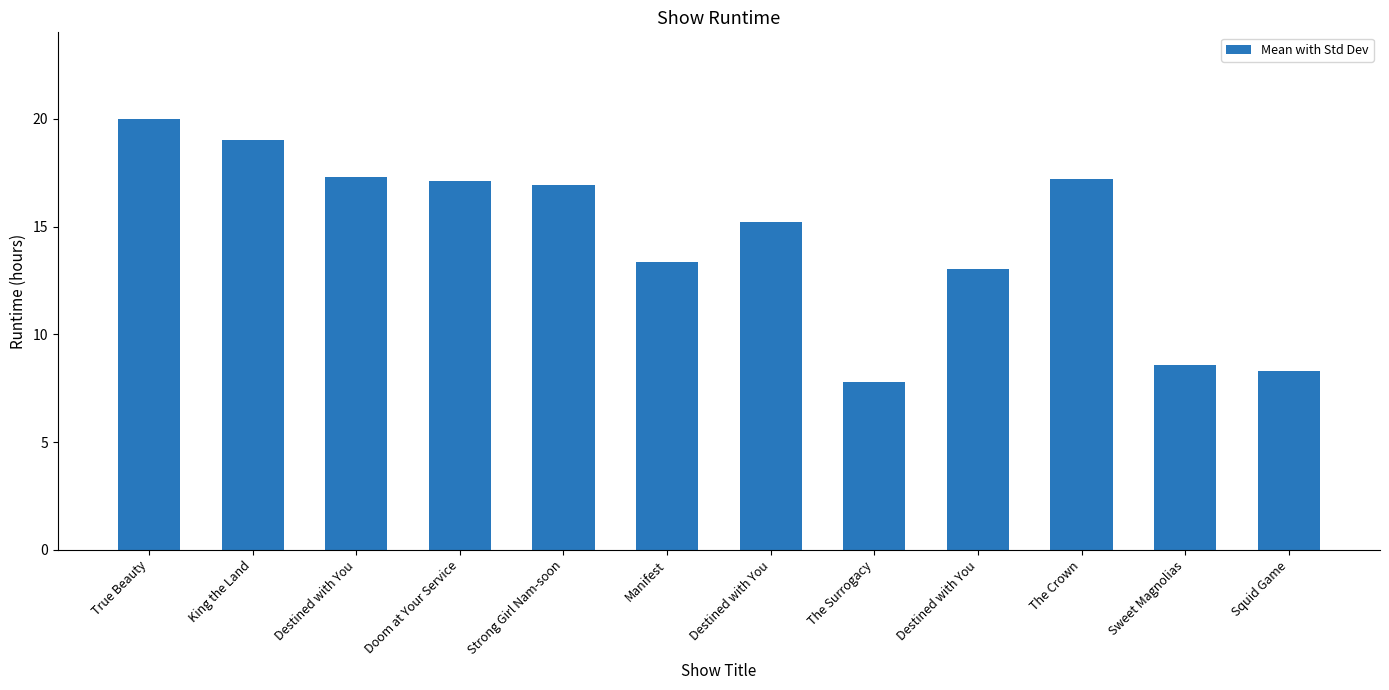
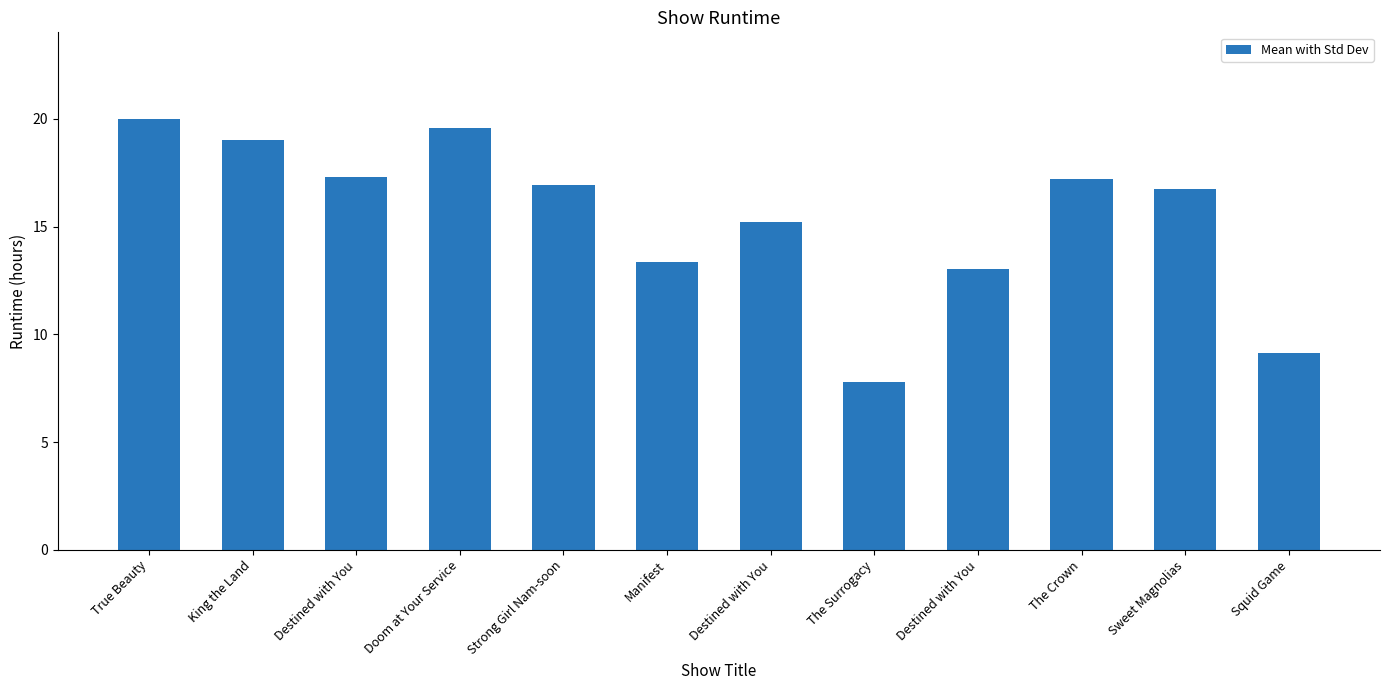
Doom at Your Service: 17.1 -> 19.6
Sweet Magnolias: 8.6 -> 16.7
Squid Game: 8.3 -> 9.1
